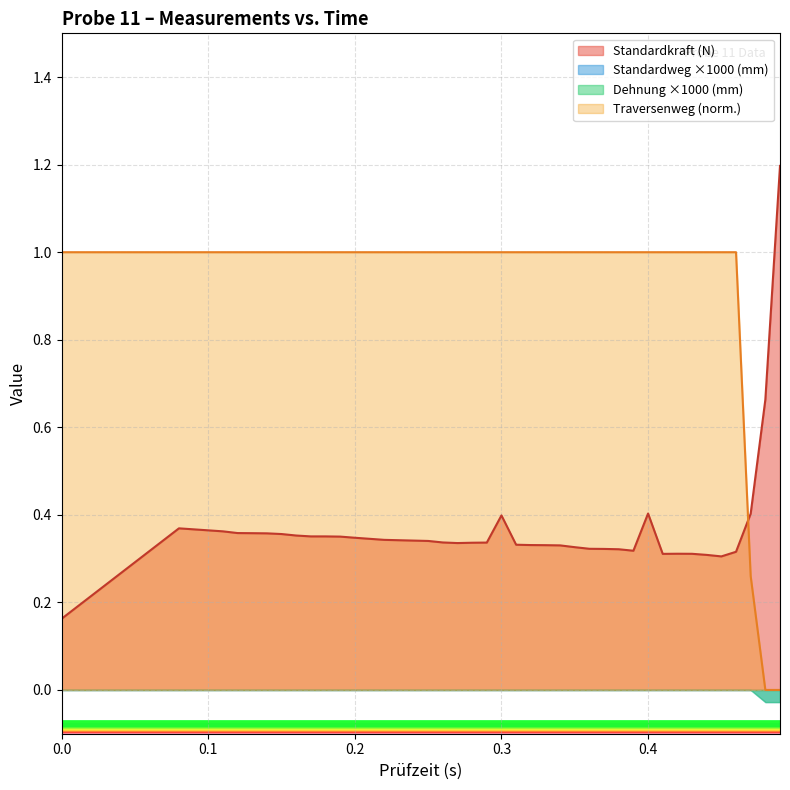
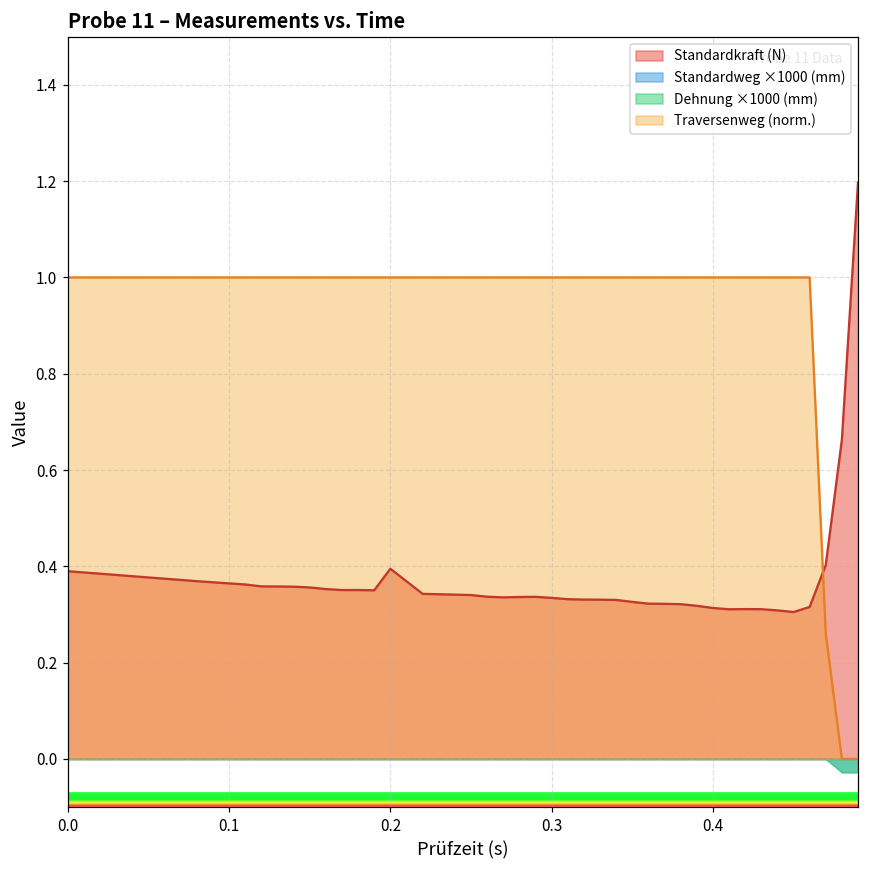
Standardkraft (N), 0.0: 0.16 -> 0.39
Standardkraft (N), 0.2: 0.35 -> 0.39
Standardkraft (N), 0.3: 0.40 -> 0.33
Standardkraft (N), 0.4: 0.40 -> 0.31
